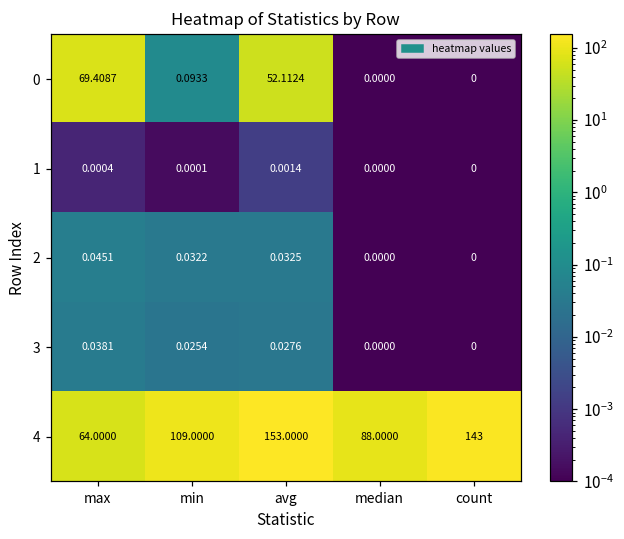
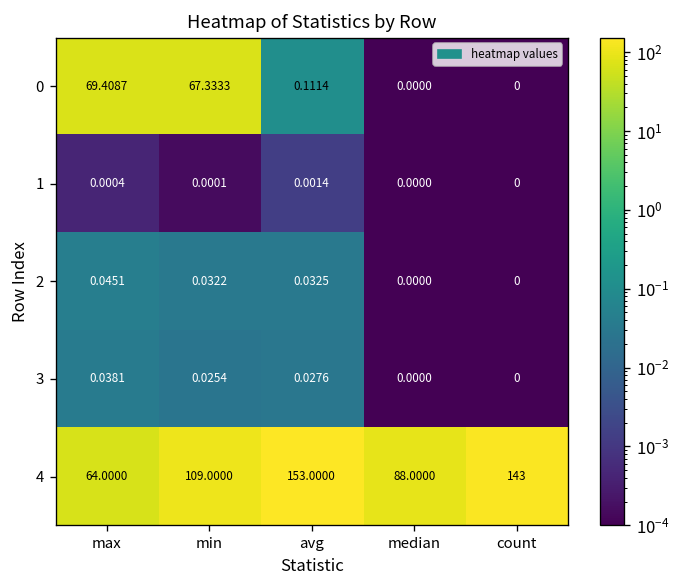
0, min: 0.0933 -> 67.3333
0, avg: 52.1124 -> 0.1114
